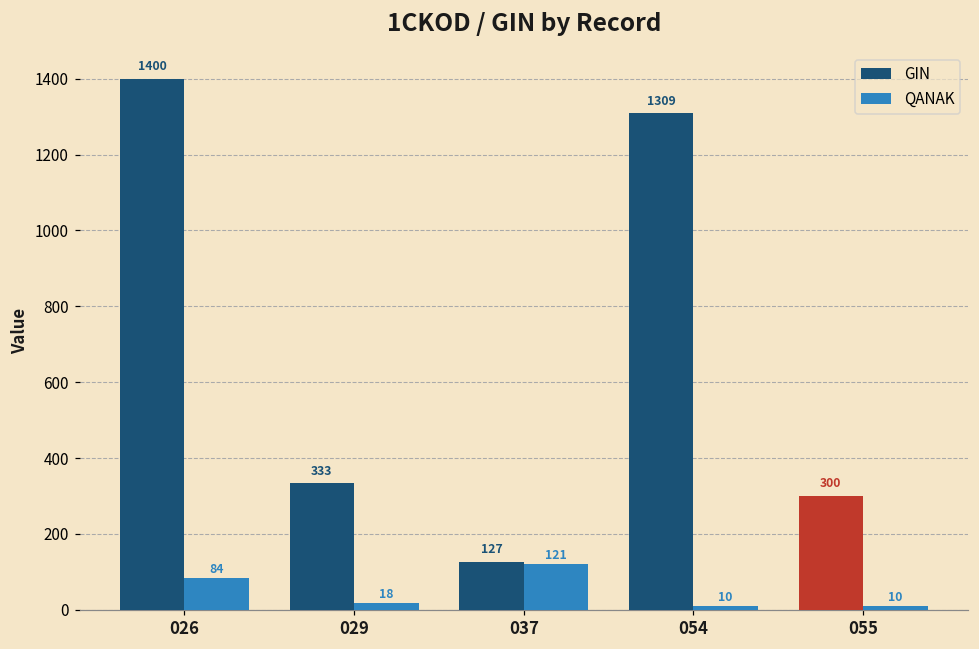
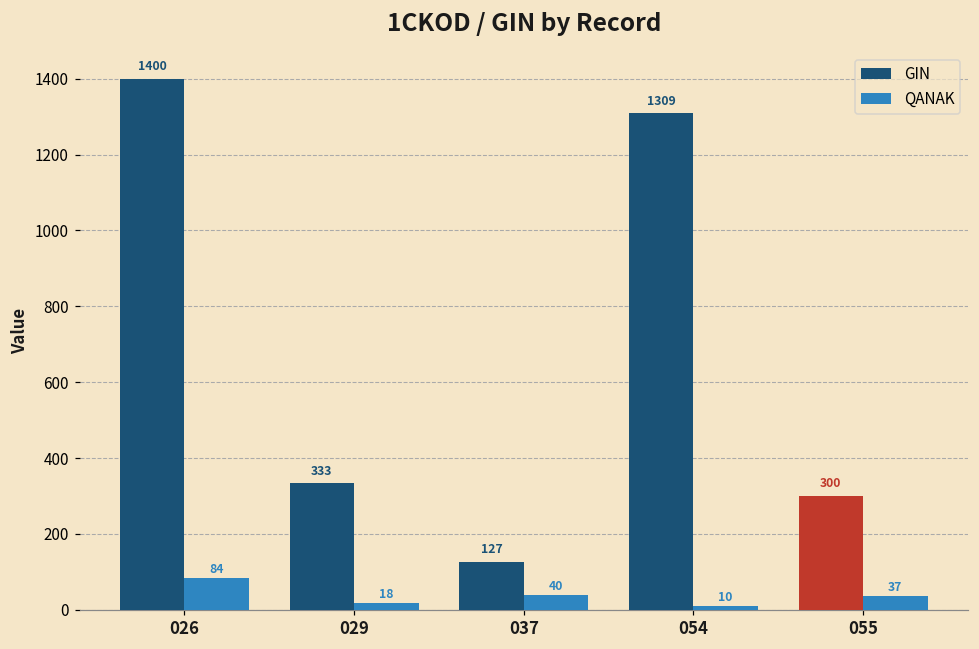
QANAK, 037: 121 -> 40
QANAK, 055: 10 -> 37
